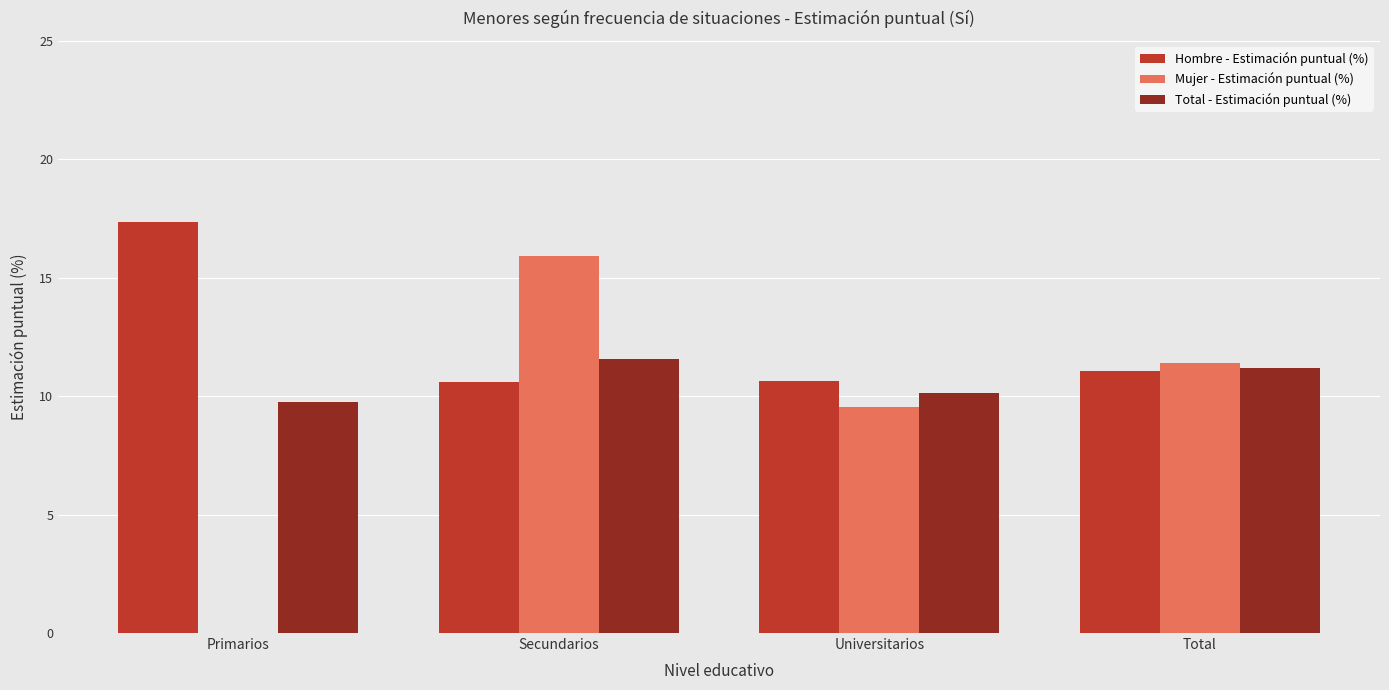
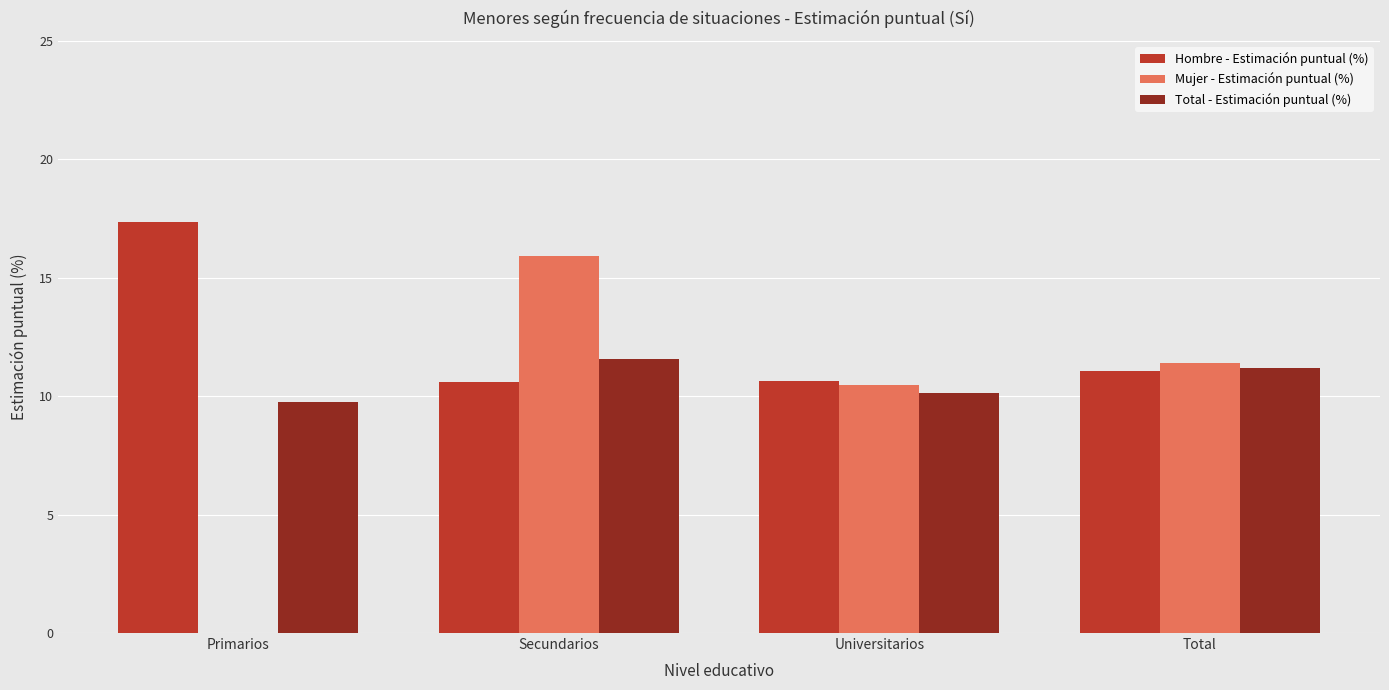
Mujer - Estimación puntual (%), Universitarios: 9.5 -> 10.5
